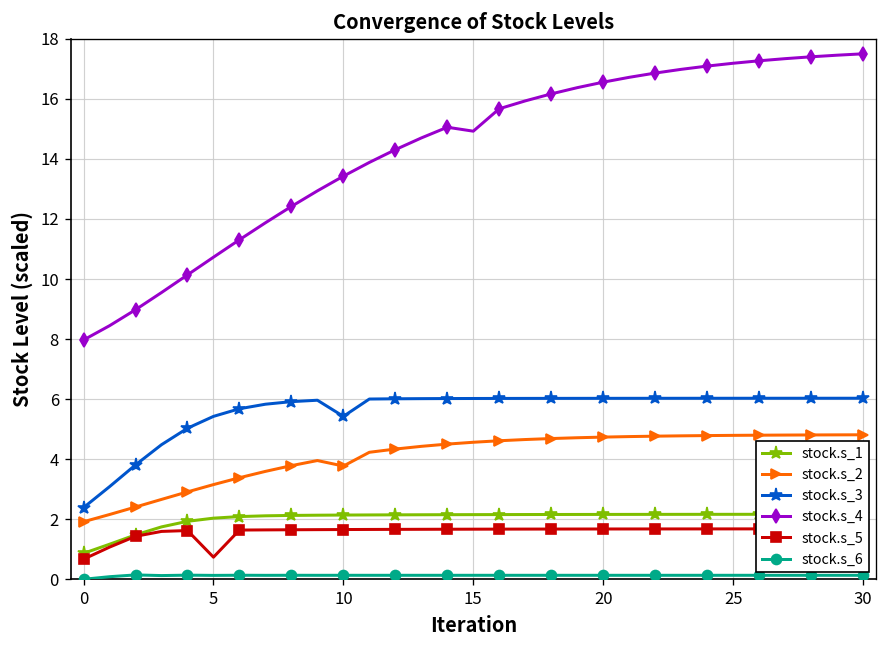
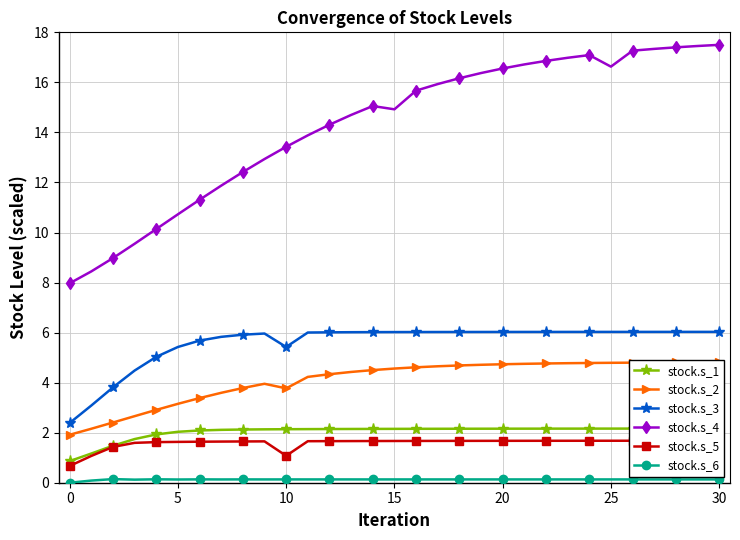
stock.s_5, 5: 0.7 -> 1.6
stock.s_5, 10: 1.7 -> 1.1
stock.s_4, 25: 17.2 -> 16.6
